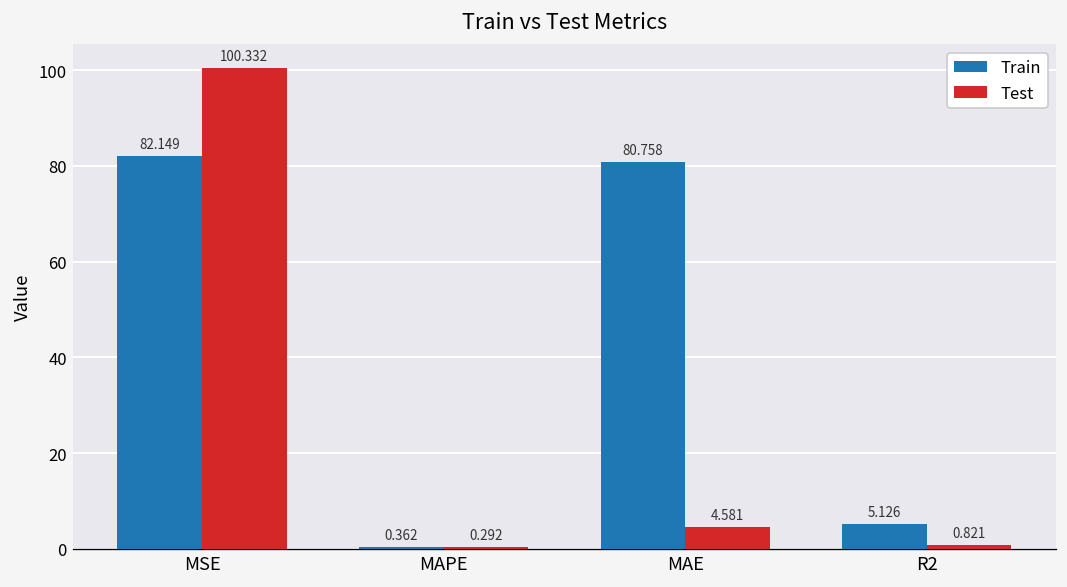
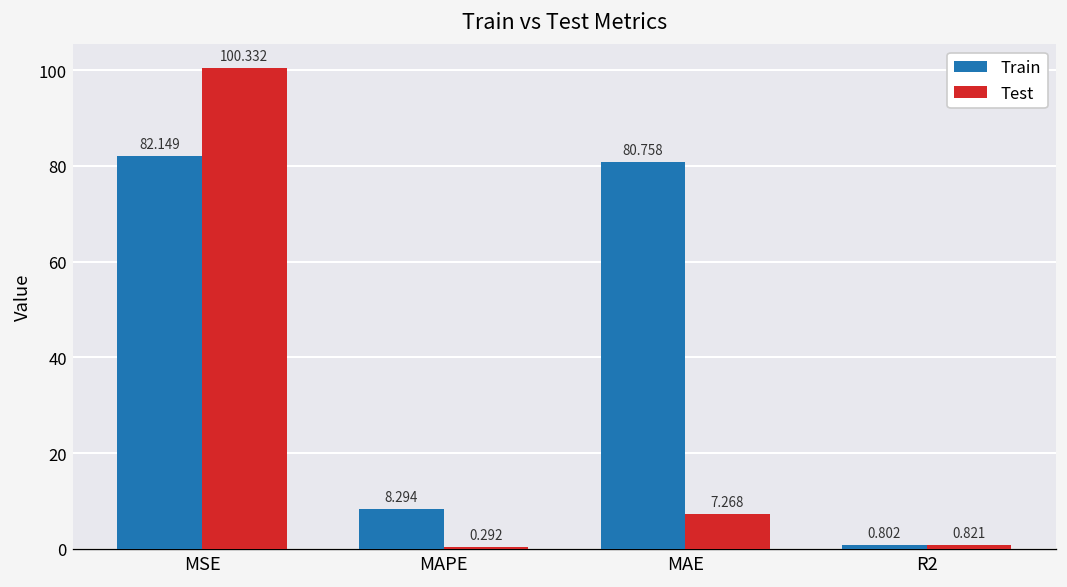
Train, MAPE: 0.362 -> 8.294
Test, MAE: 4.581 -> 7.268
Train, R2: 5.126 -> 0.802
